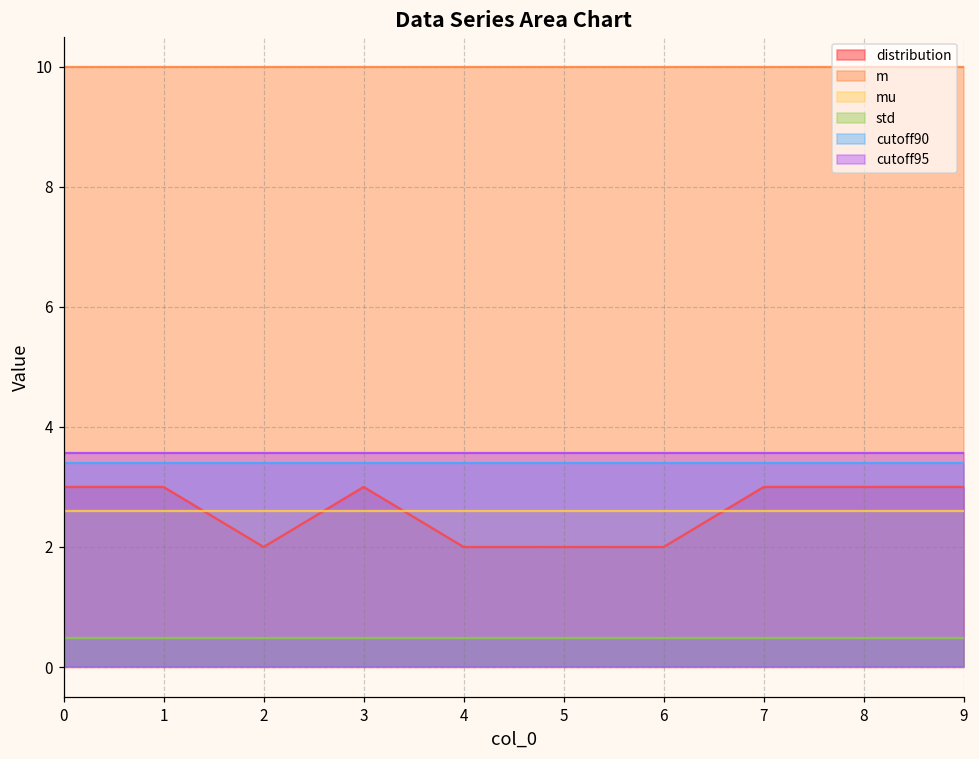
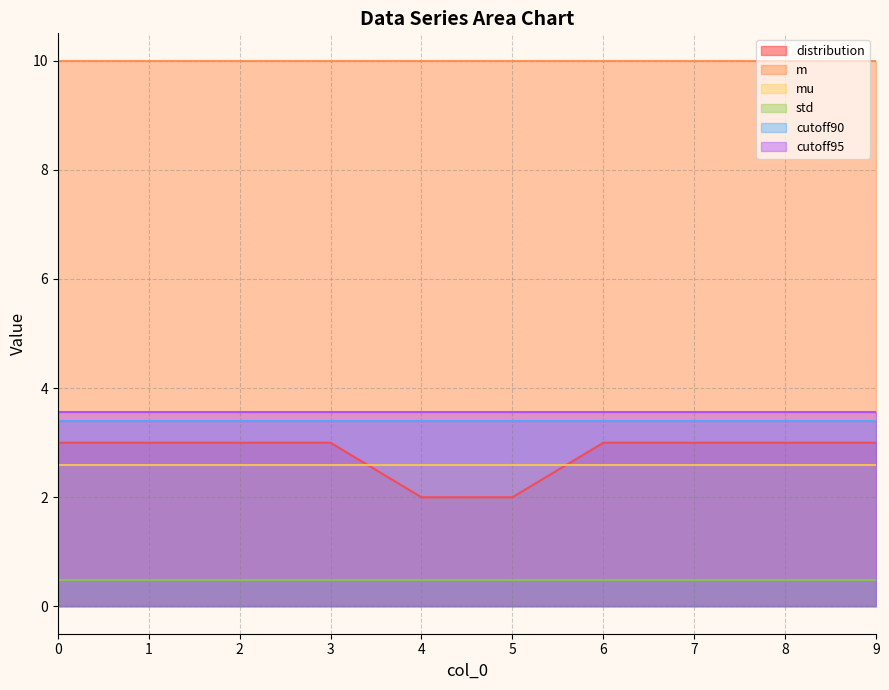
distribution, 2: 2 -> 3
distribution, 6: 2 -> 3
